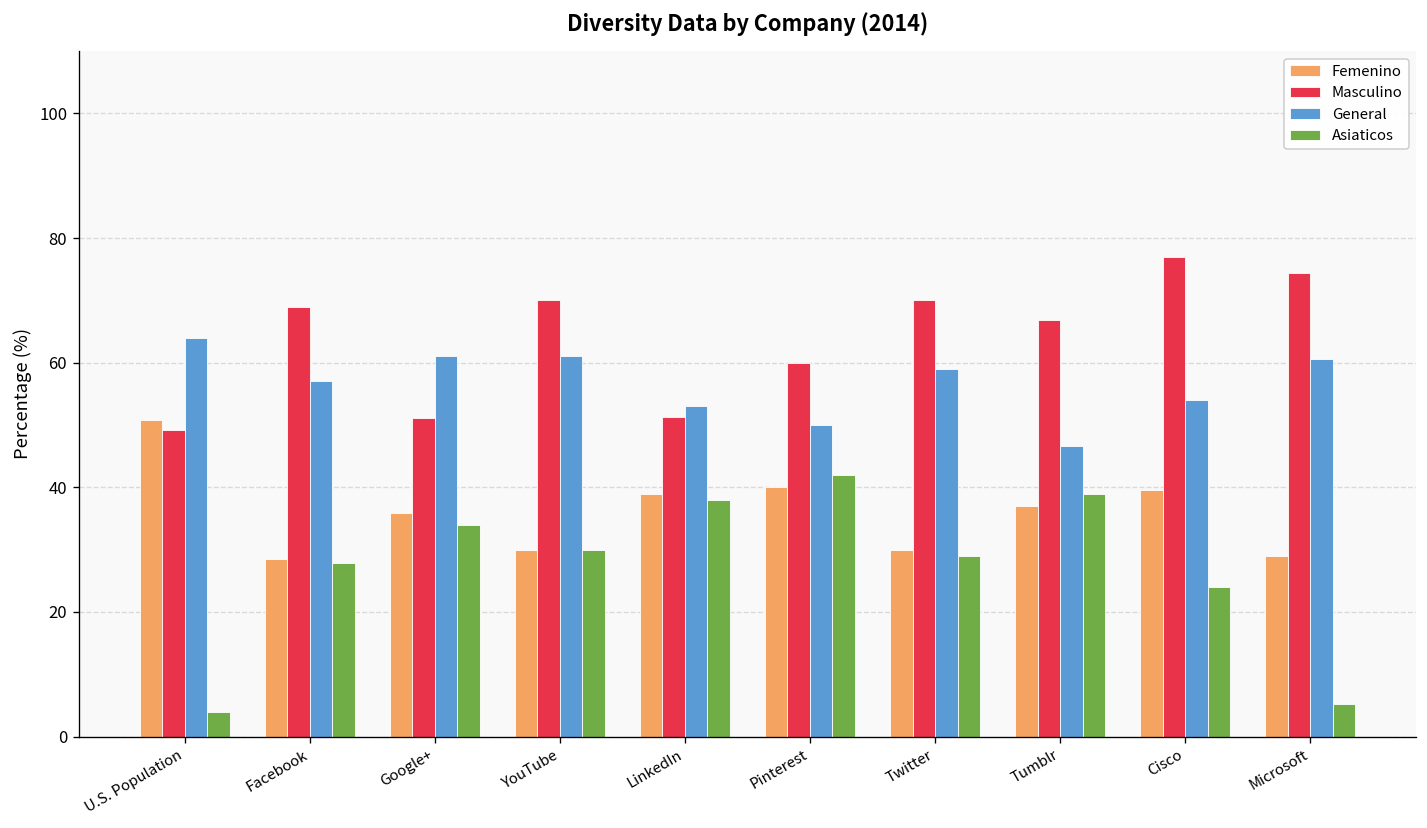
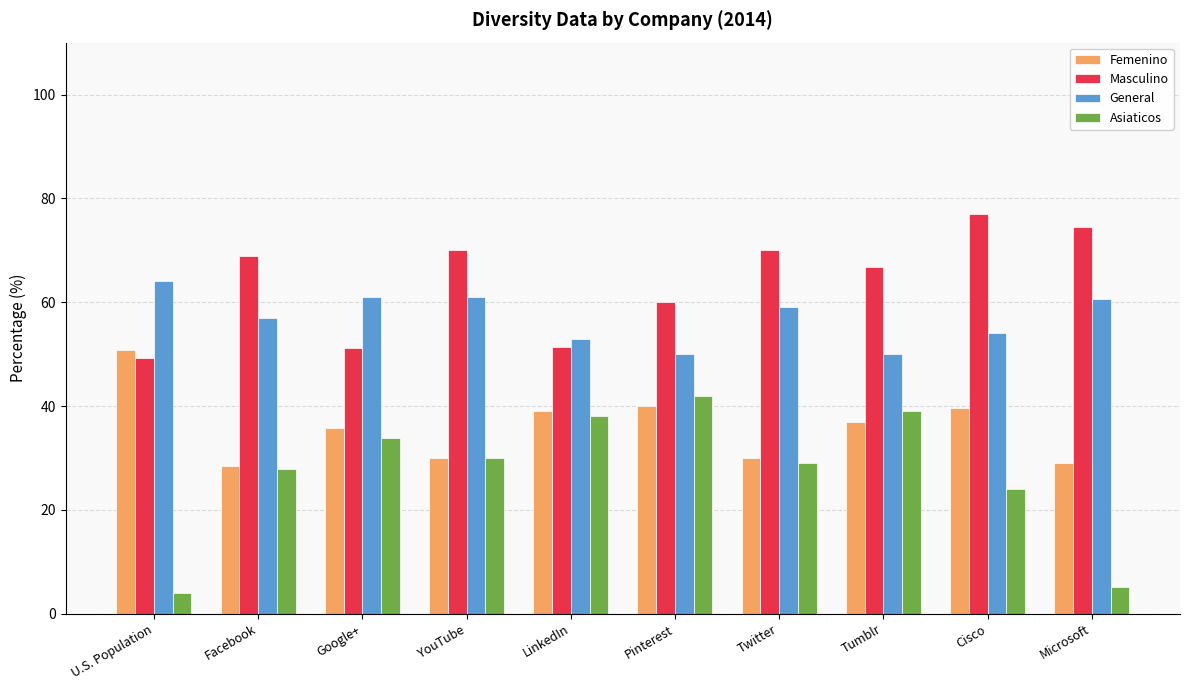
General, Tumblr: 47 -> 50
